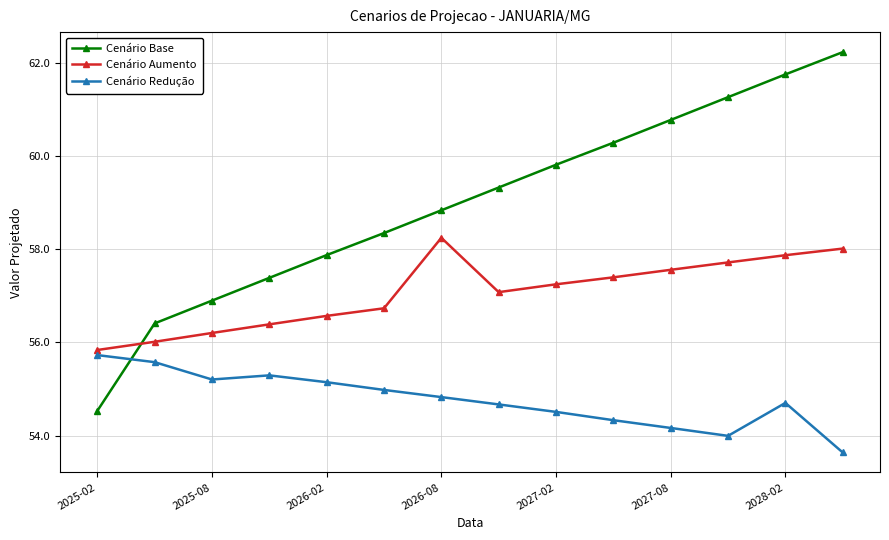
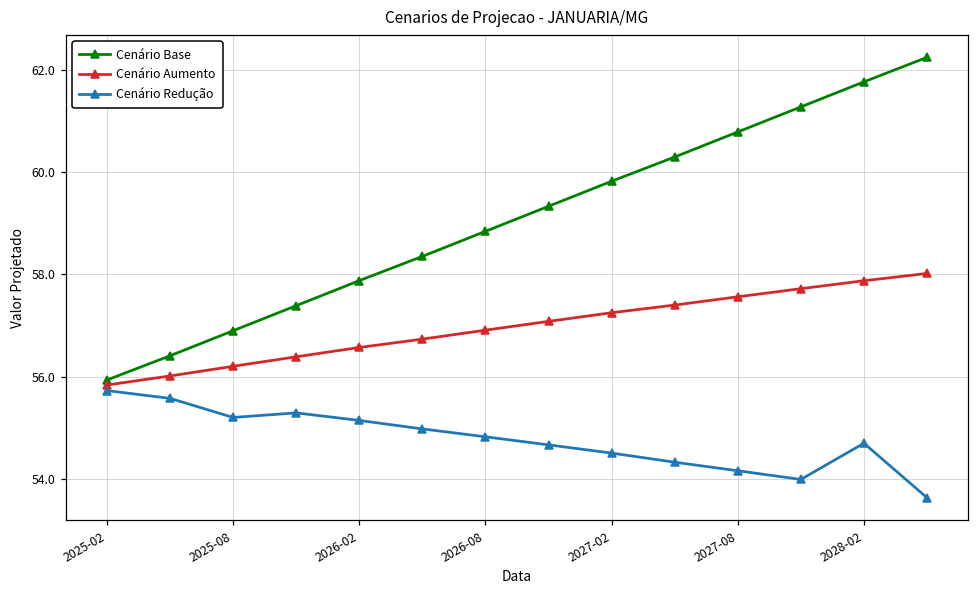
Cenário Base, 2025-02: 54.5 -> 55.9
Cenário Aumento, 2026-08: 58.2 -> 56.9
